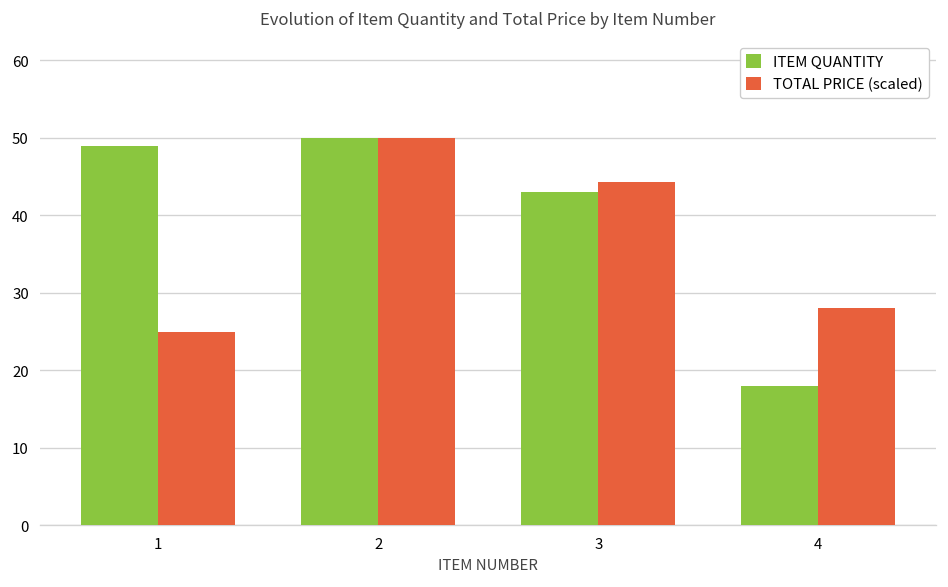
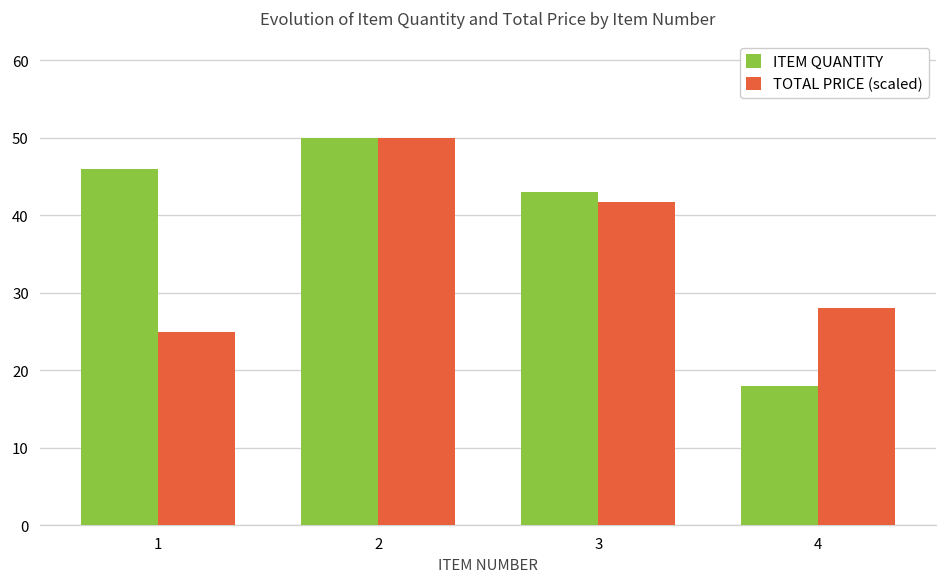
ITEM QUANTITY, 1: 49 -> 46
TOTAL PRICE (scaled), 3: 44 -> 42
